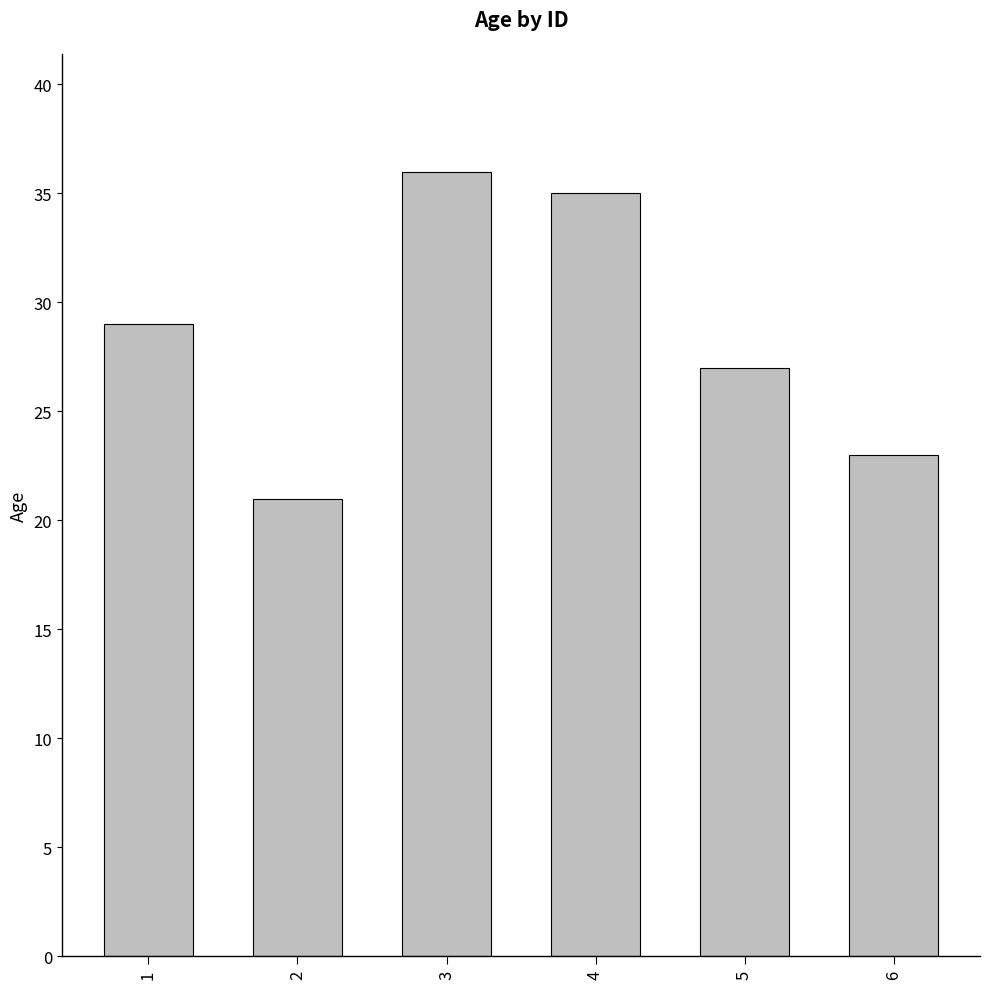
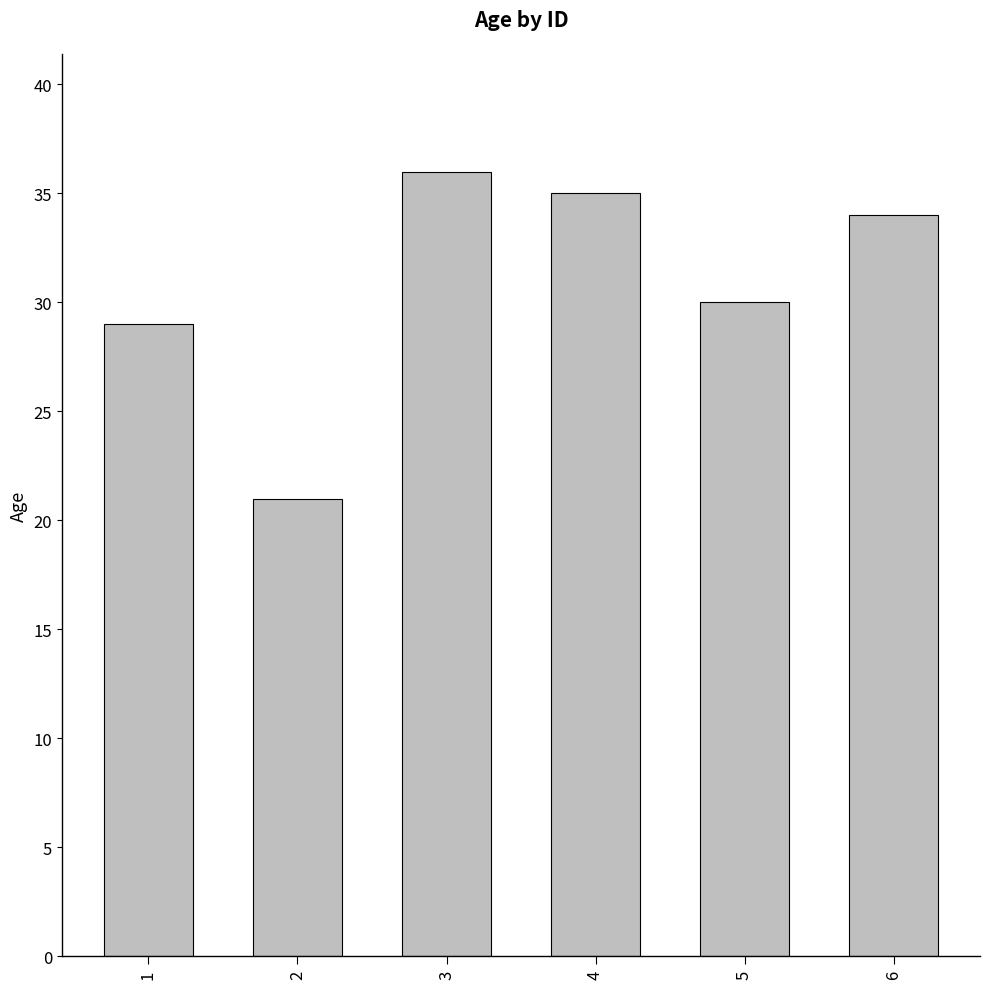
5: 27 -> 30
6: 23 -> 34
